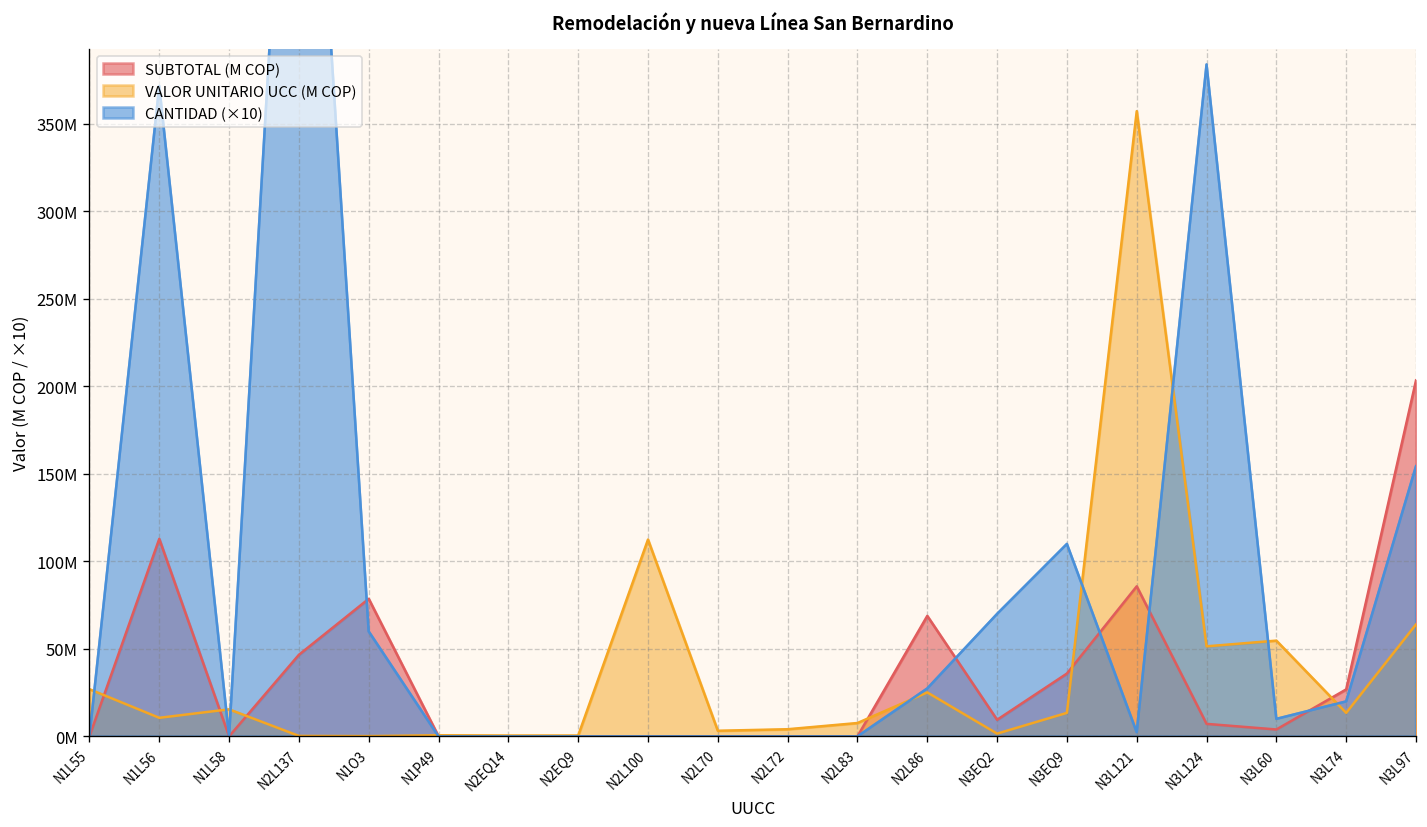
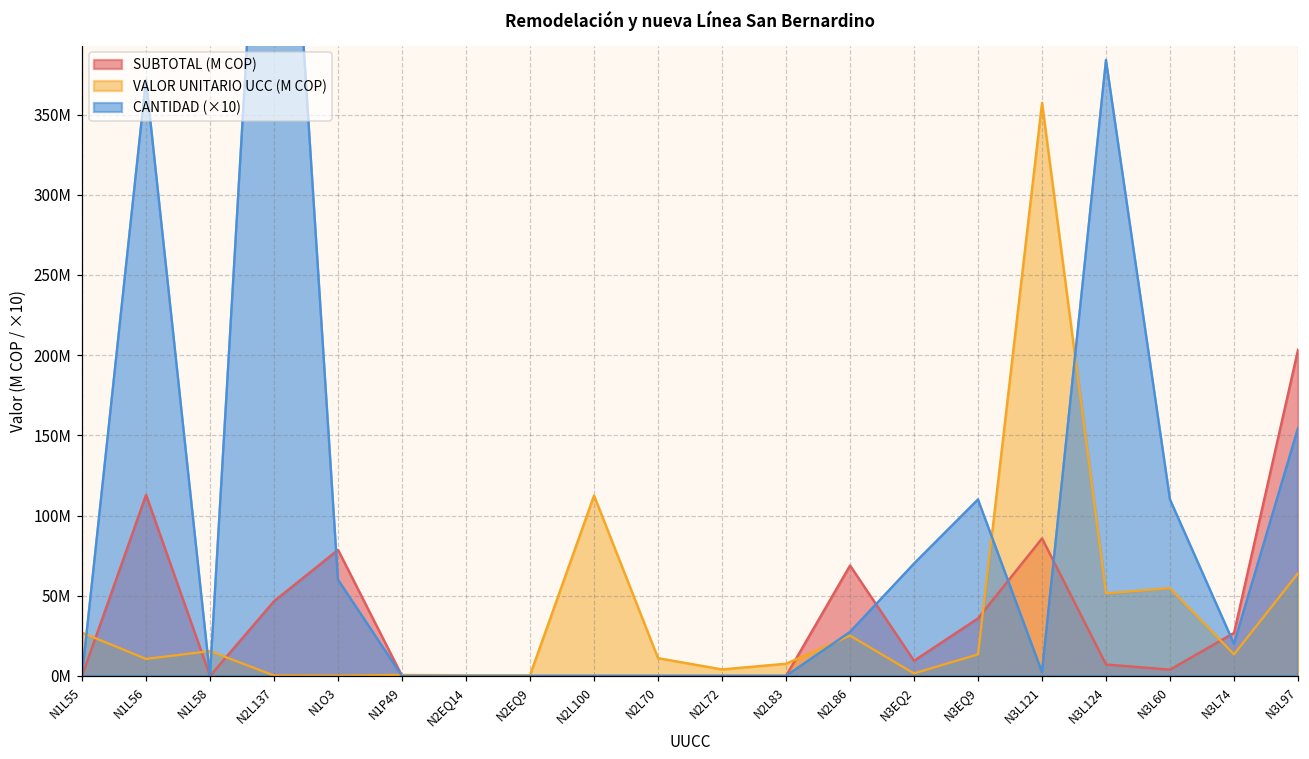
VALOR UNITARIO UCC (M COP), N2L70: 3000000 -> 11000000
CANTIDAD (×10), N3L60: 10000000 -> 110000000
